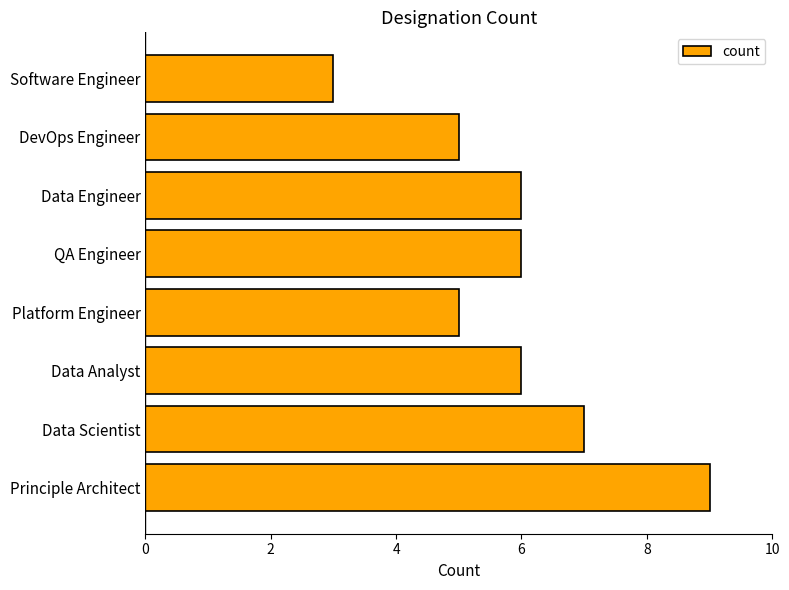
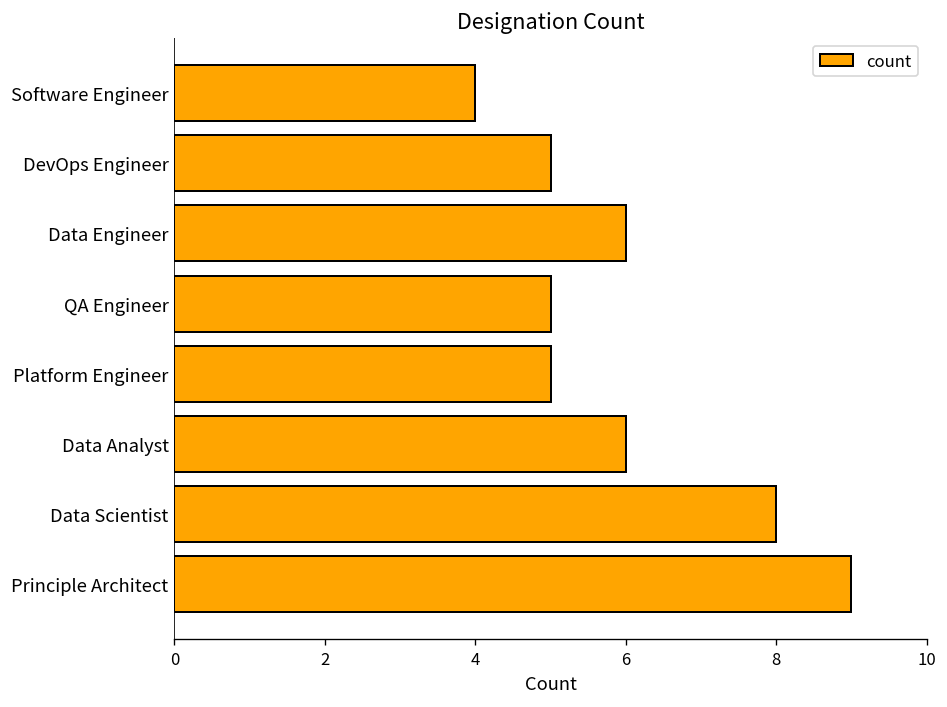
Software Engineer: 3 -> 4
QA Engineer: 6 -> 5
Data Scientist: 7 -> 8
